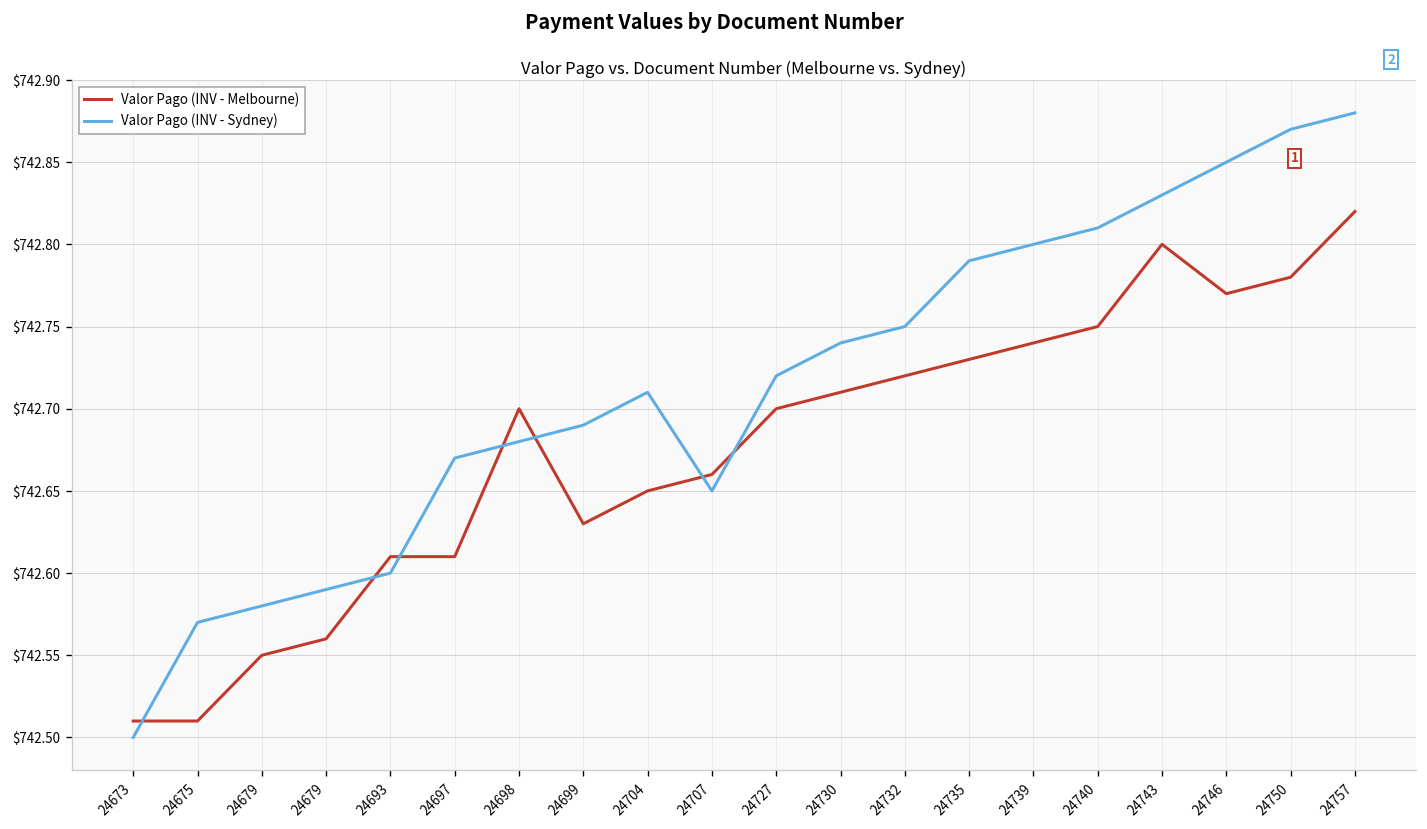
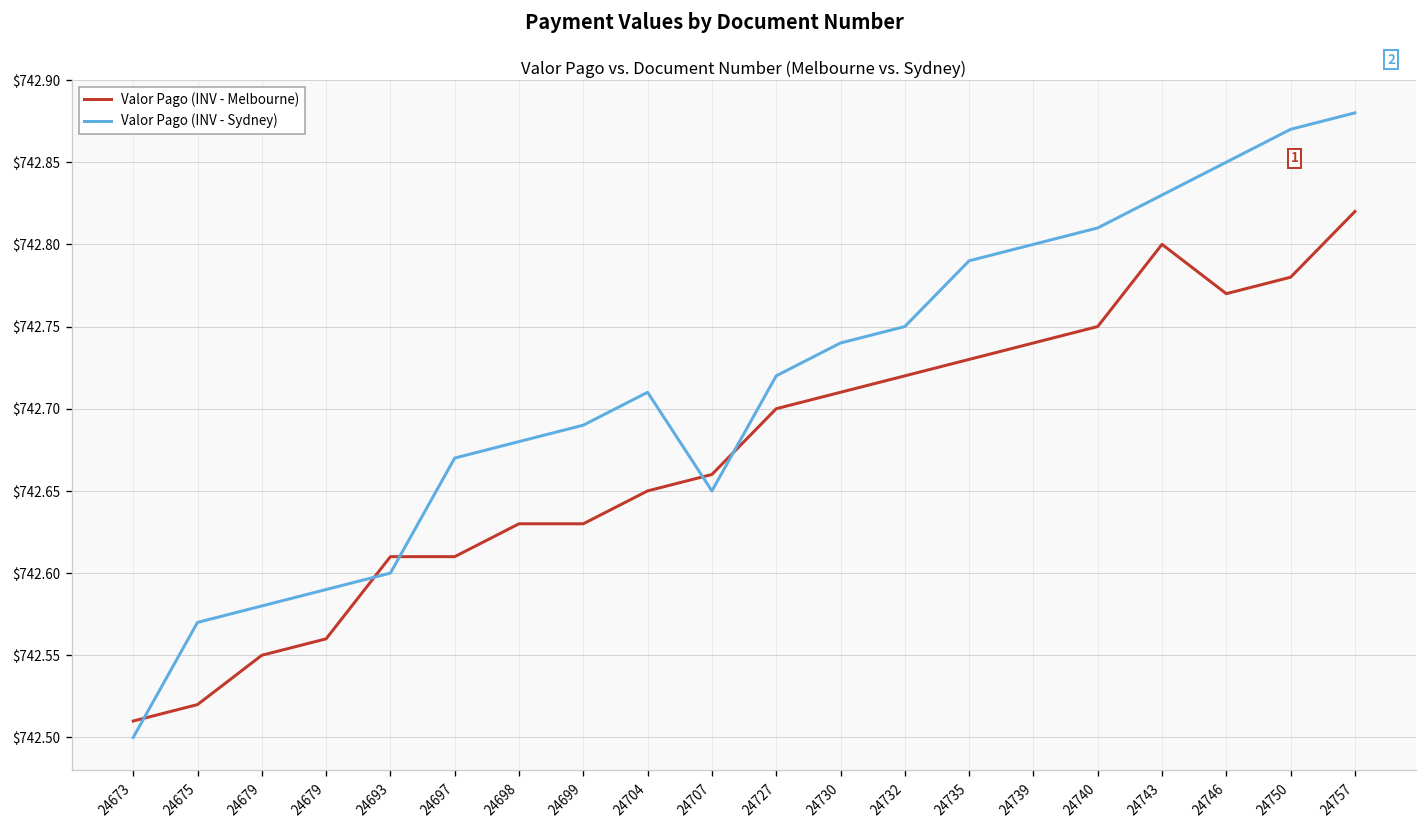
Valor Pago (INV - Melbourne), 24675: $742.51 -> $742.52
Valor Pago (INV - Melbourne), 24698: $742.70 -> $742.63
